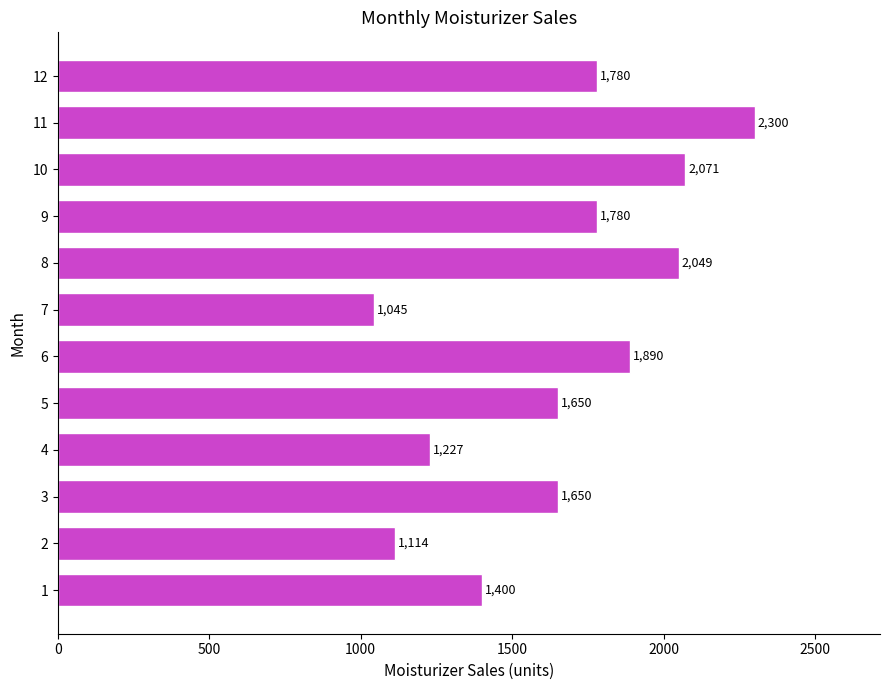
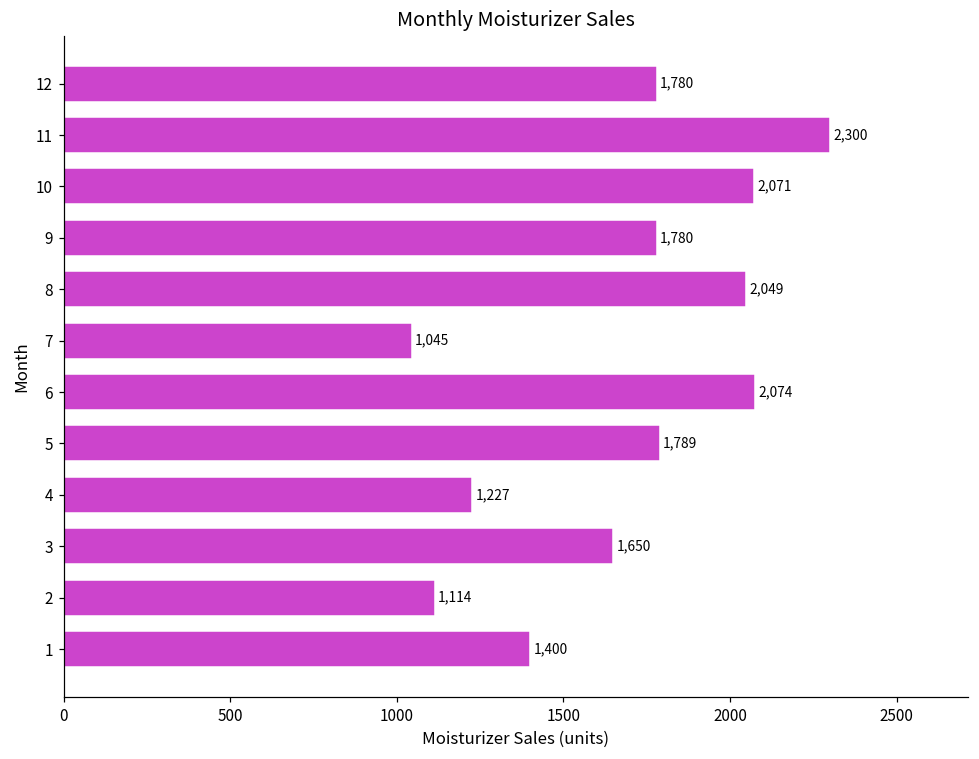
6: 1,890 -> 2,074
5: 1,650 -> 1,789
